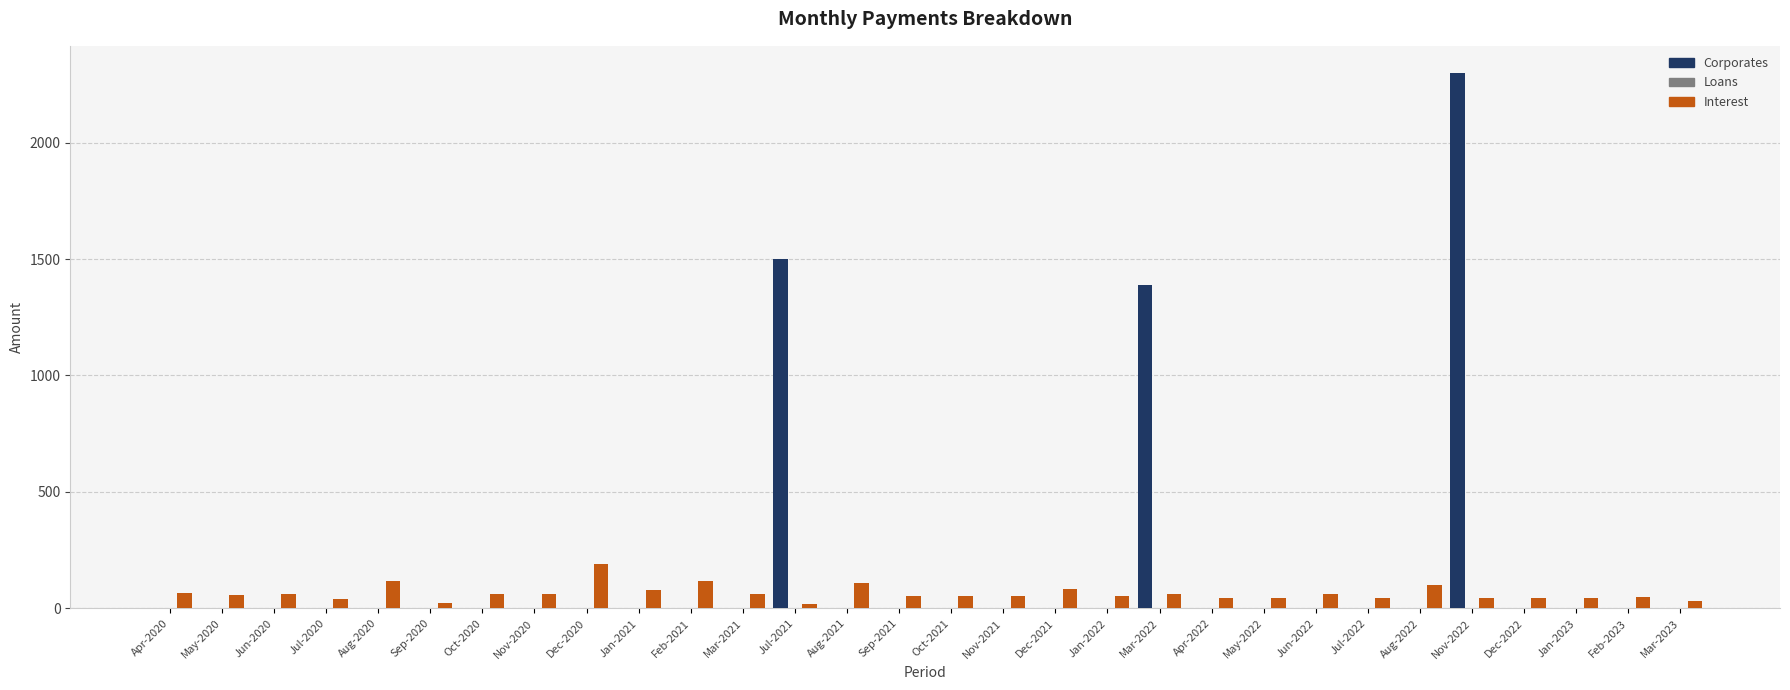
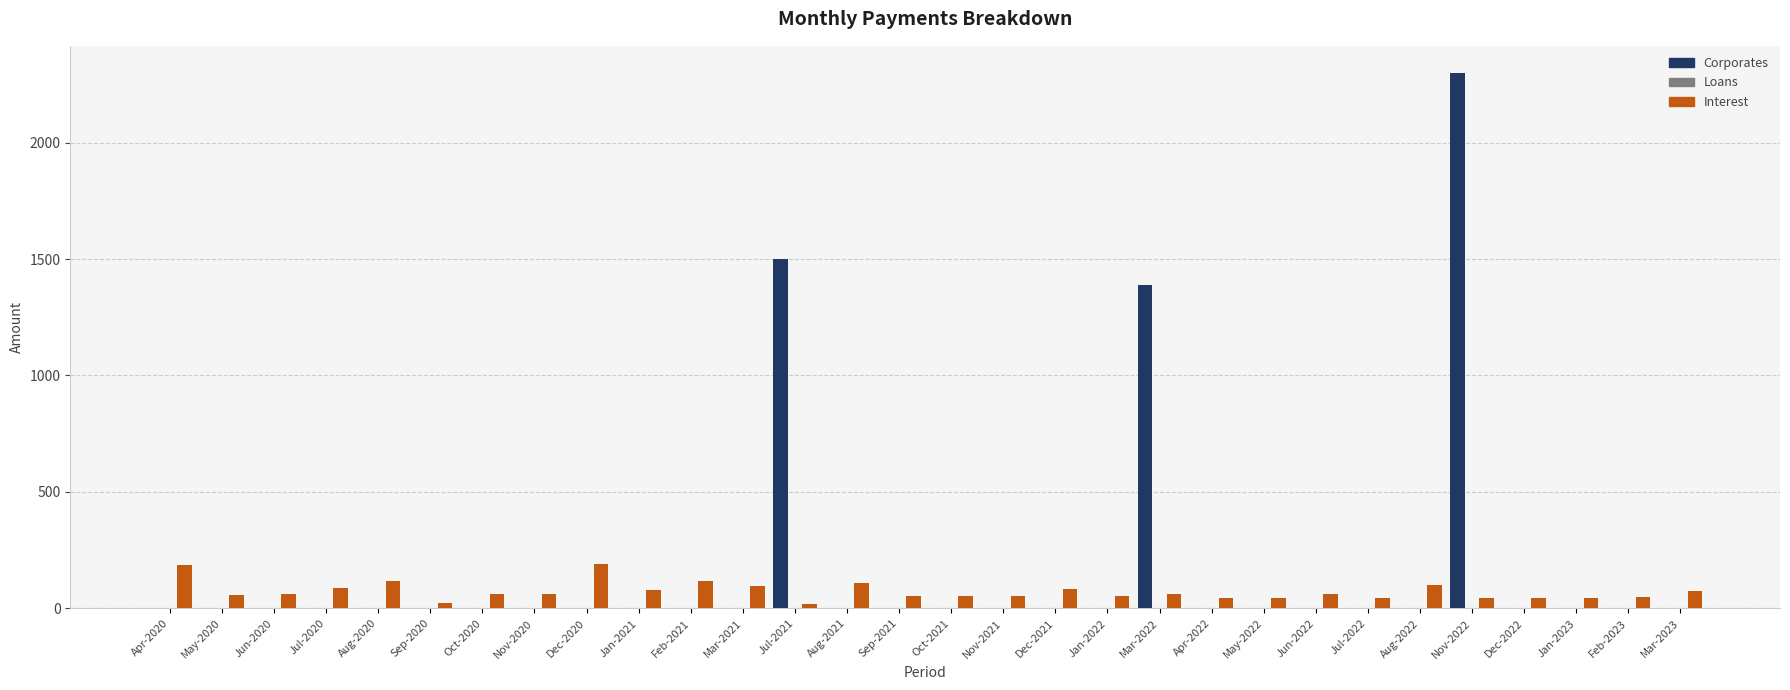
Interest, Apr-2020: 70 -> 190
Interest, Jul-2020: 40 -> 90
Interest, Mar-2021: 60 -> 100
Interest, Mar-2023: 30 -> 80
